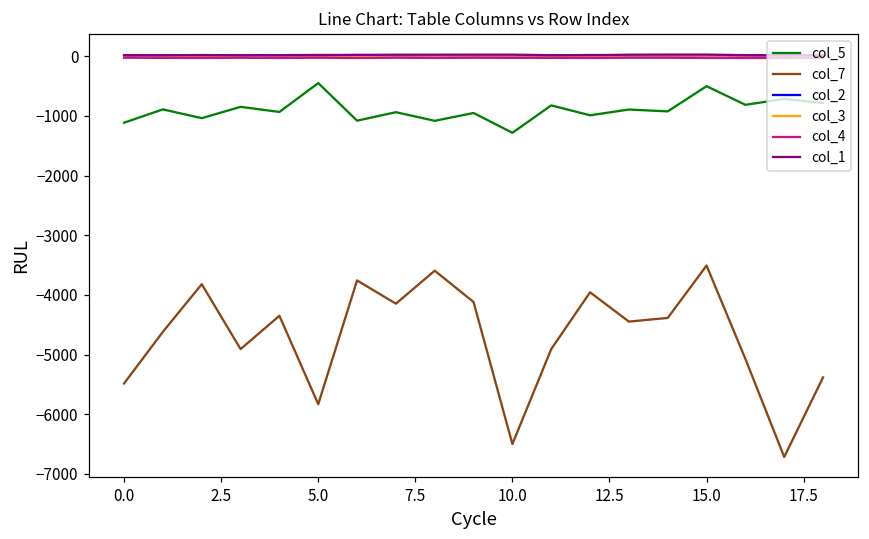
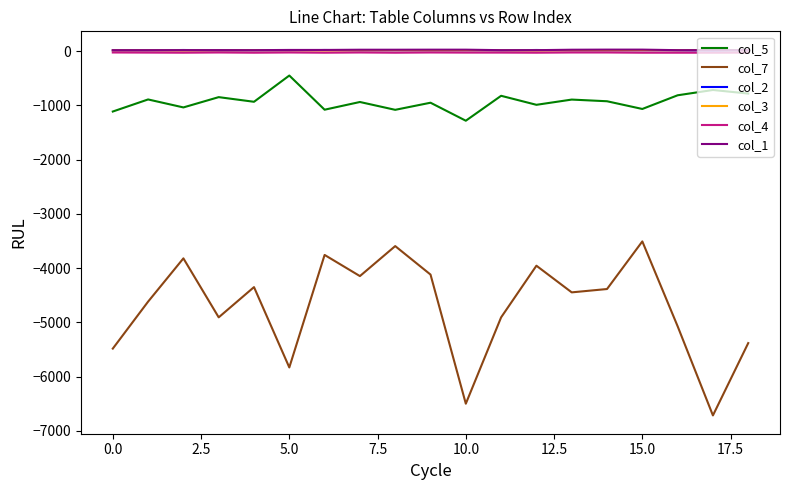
col_5, 15.0: -500 -> -1100
